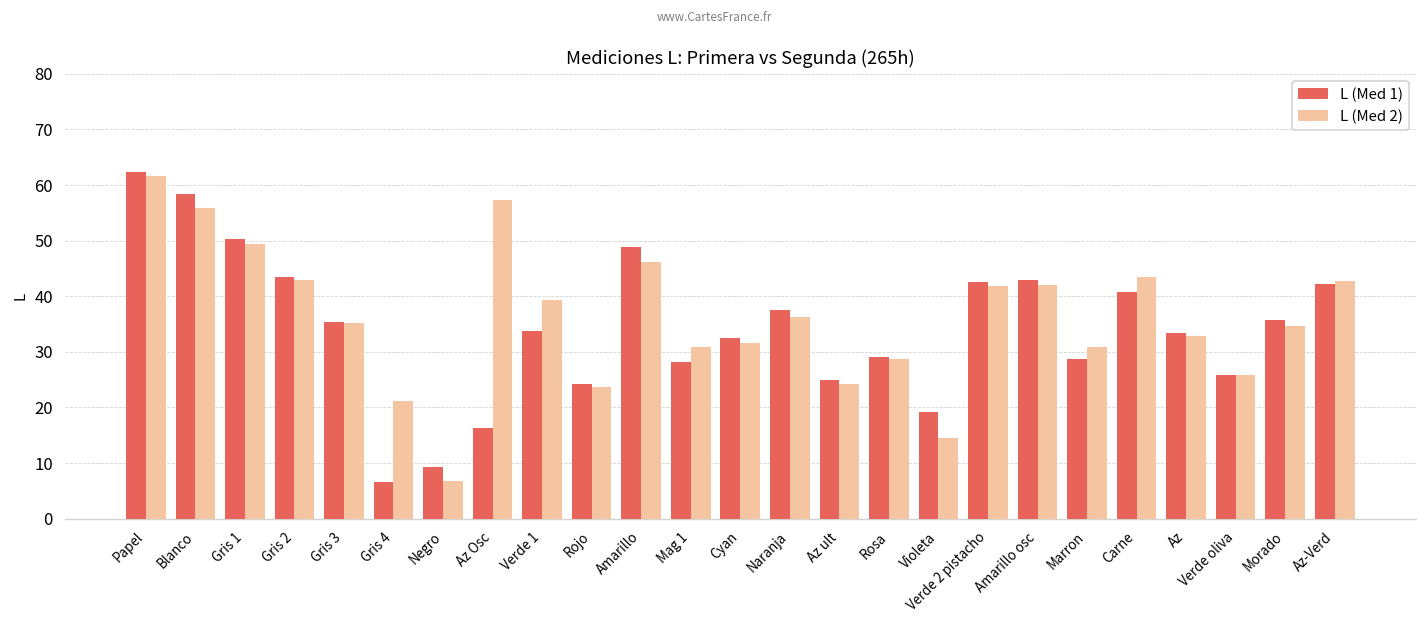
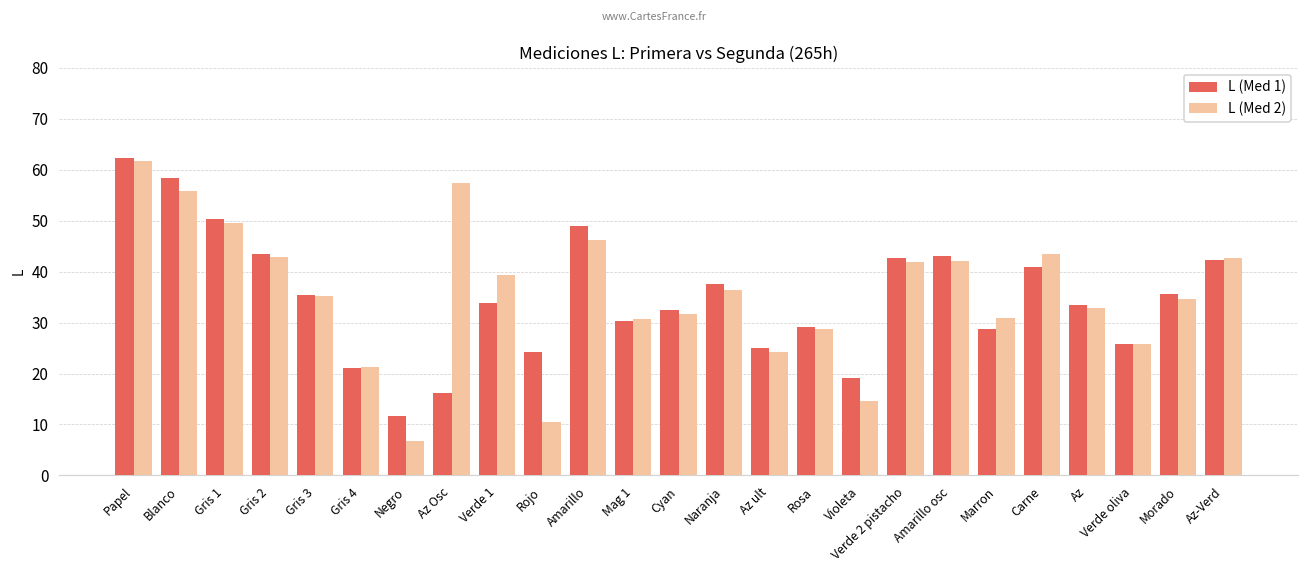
L (Med 1), Gris 4: 7 -> 21
L (Med 1), Negro: 9 -> 12
L (Med 2), Rojo: 24 -> 11
L (Med 1), Mag 1: 28 -> 30
